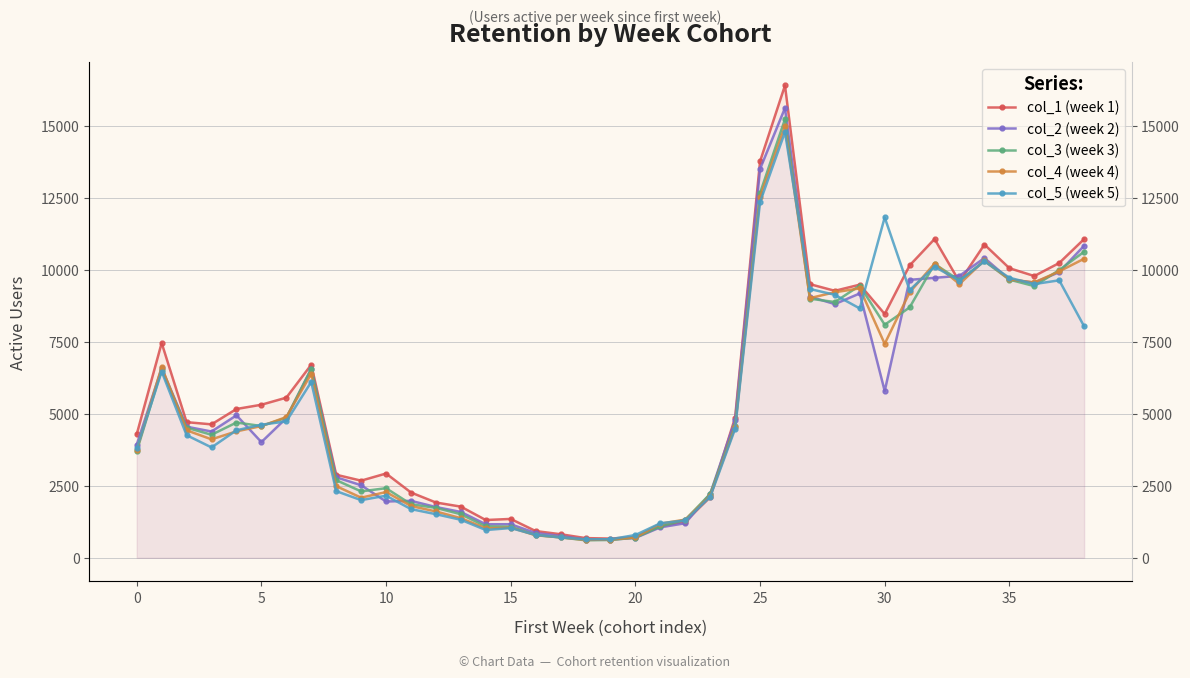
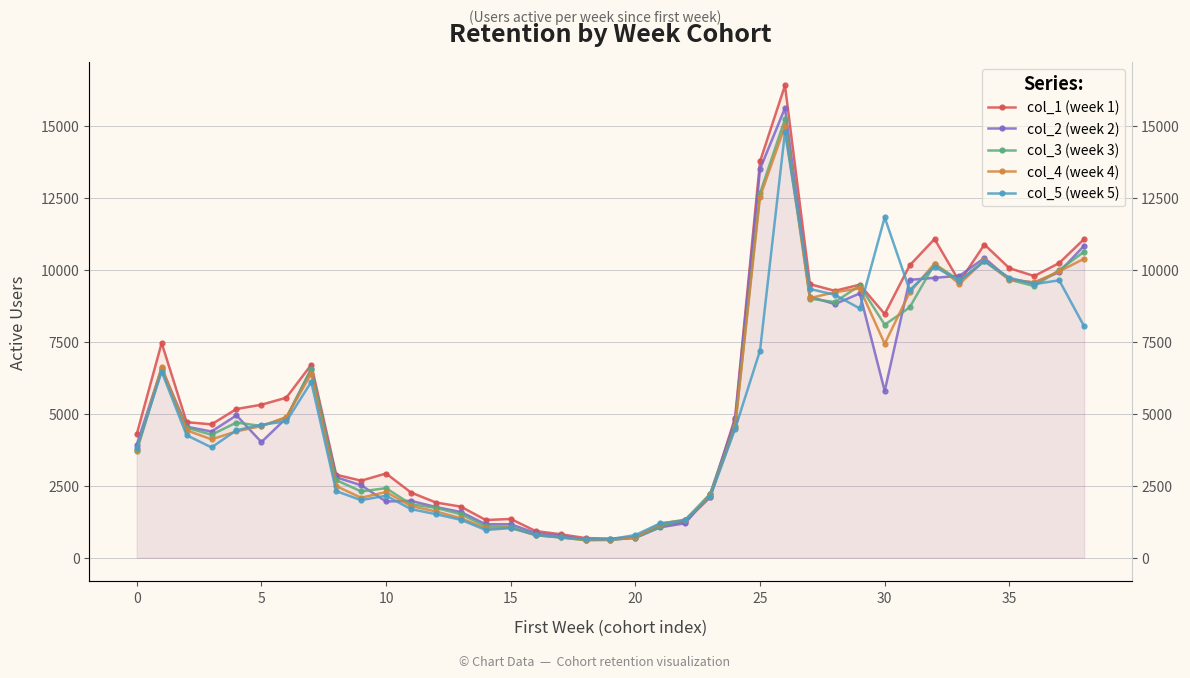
col_5 (week 5), 25: 12300 -> 7200
